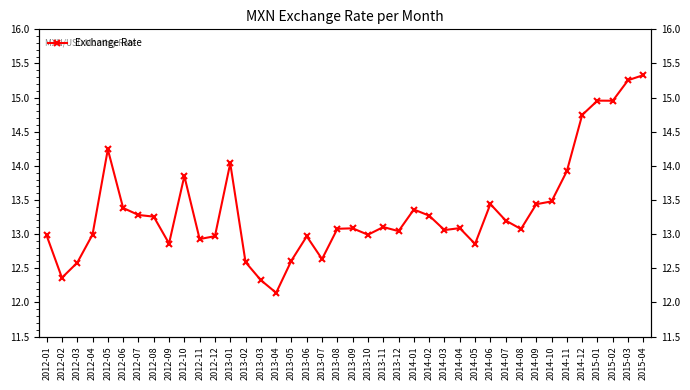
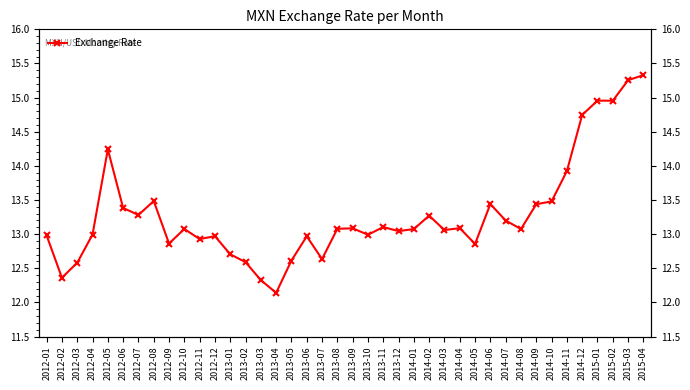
2012-08: 13.3 -> 13.5
2012-10: 13.9 -> 13.1
2013-01: 14.0 -> 12.7
2014-01: 13.4 -> 13.1
